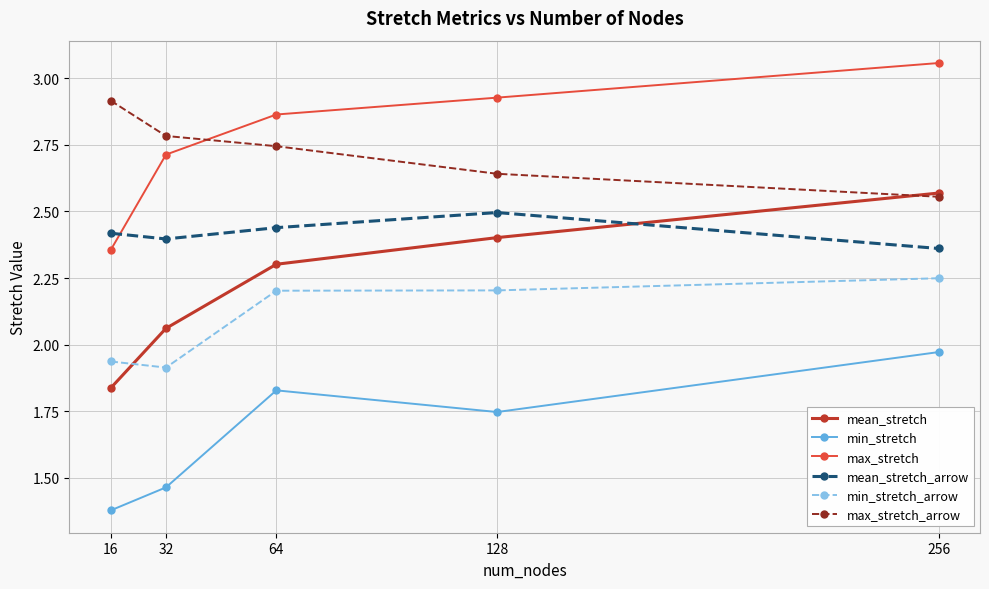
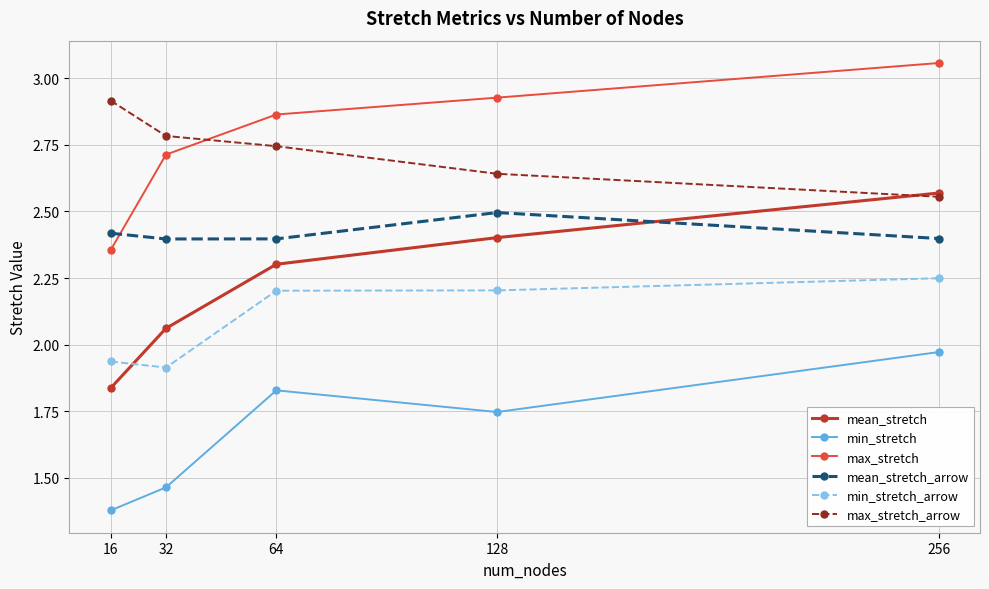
mean_stretch_arrow, 64: 2.44 -> 2.40
mean_stretch_arrow, 256: 2.36 -> 2.40
